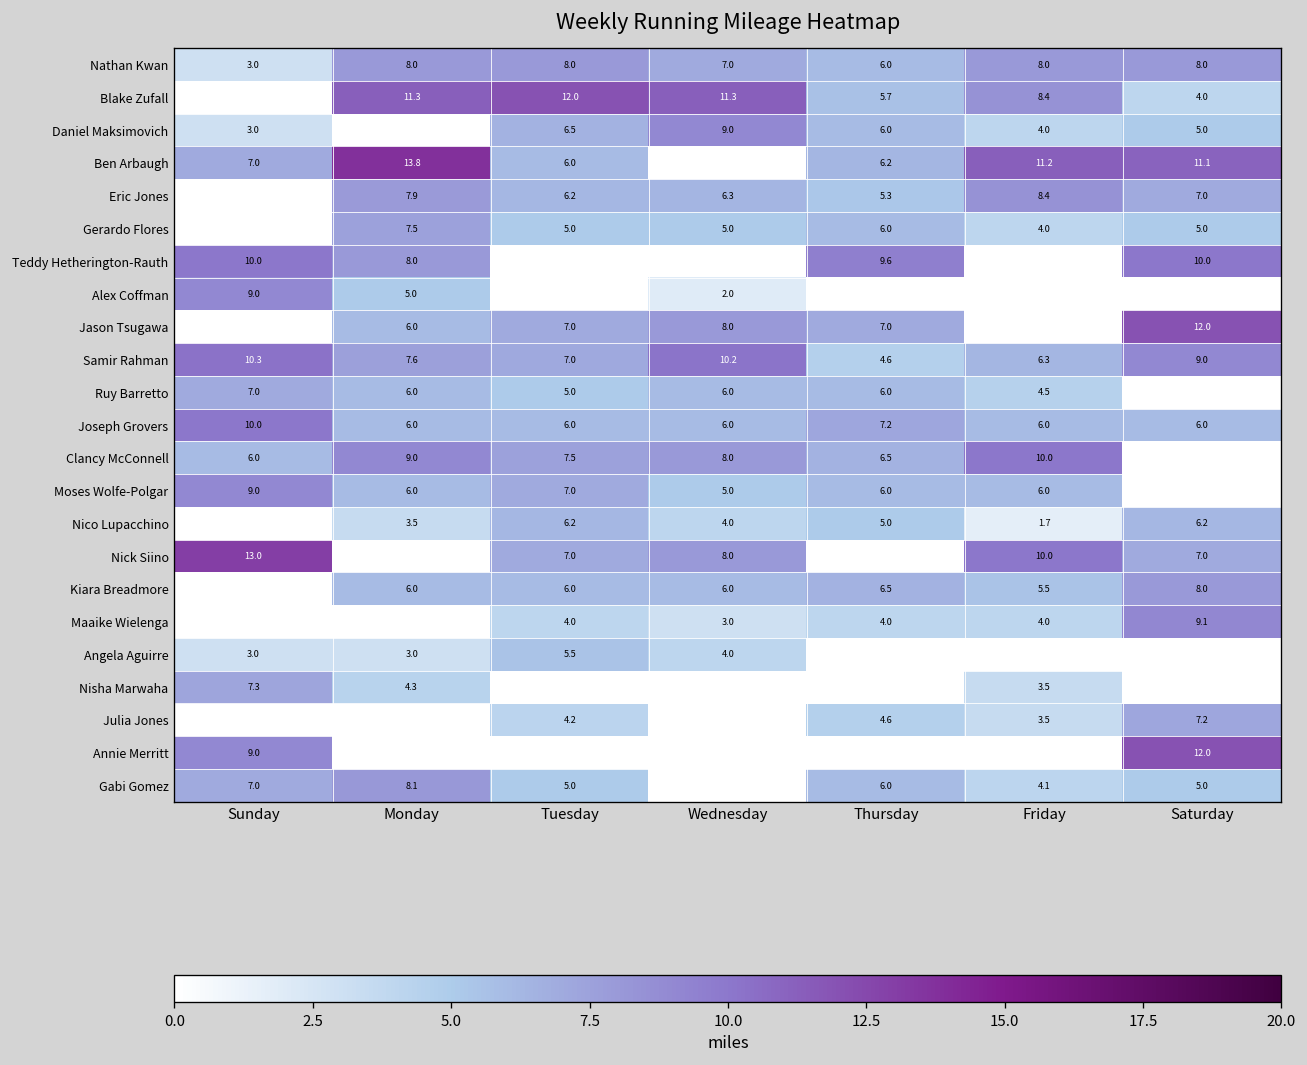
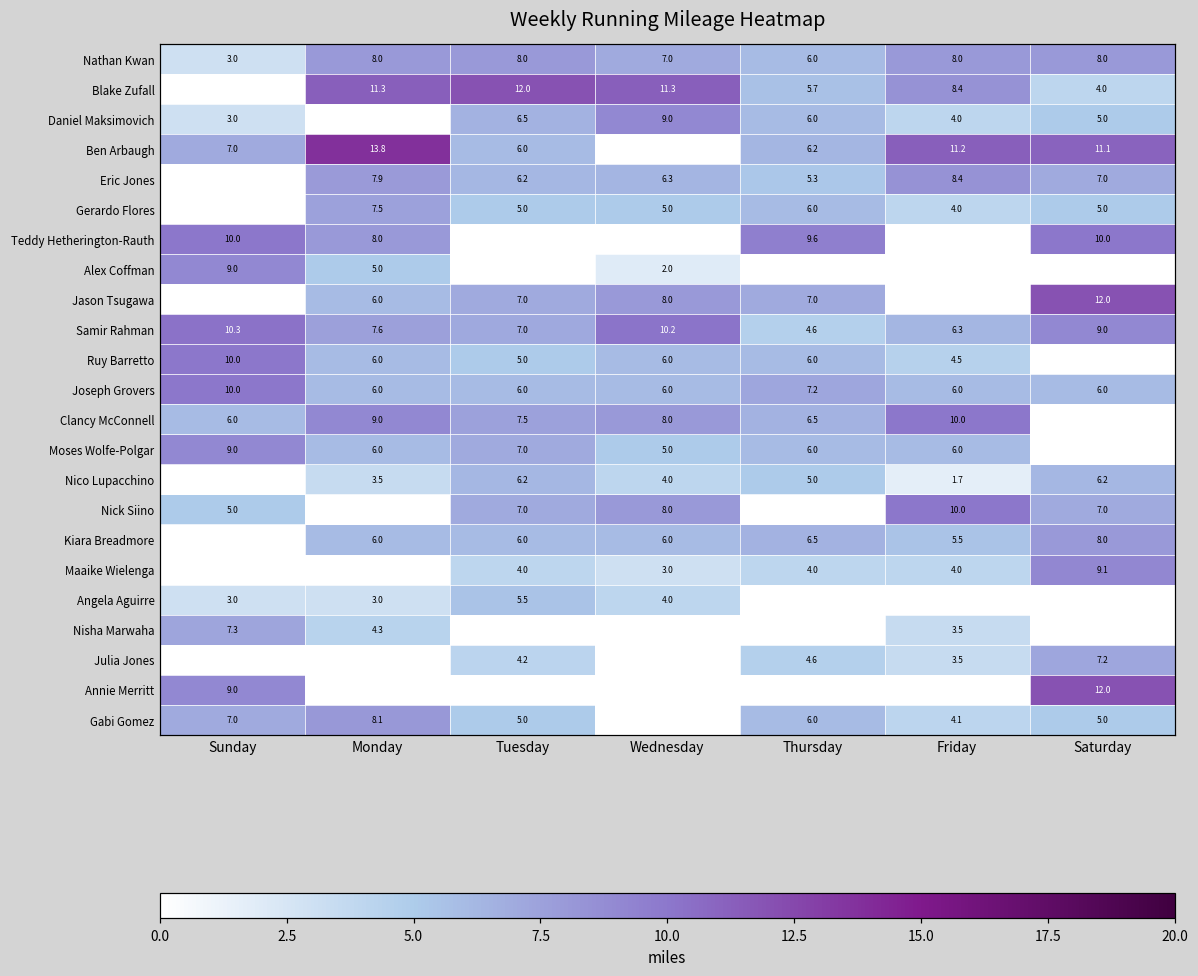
Ruy Barretto, Sunday: 7.0 -> 10.0
Nick Siino, Sunday: 13.0 -> 5.0
